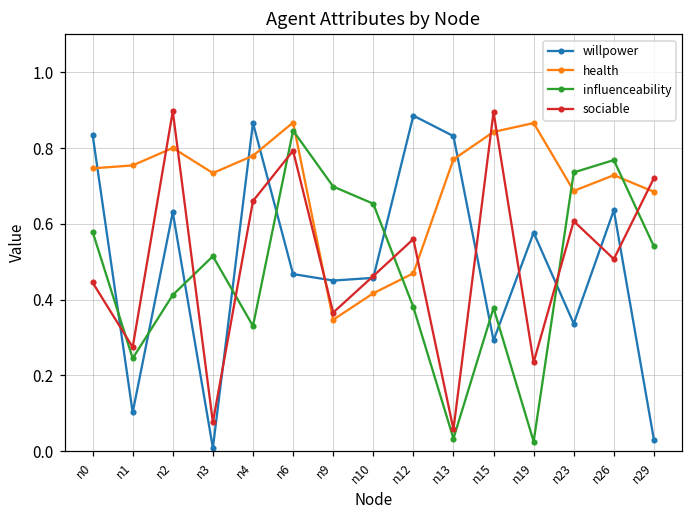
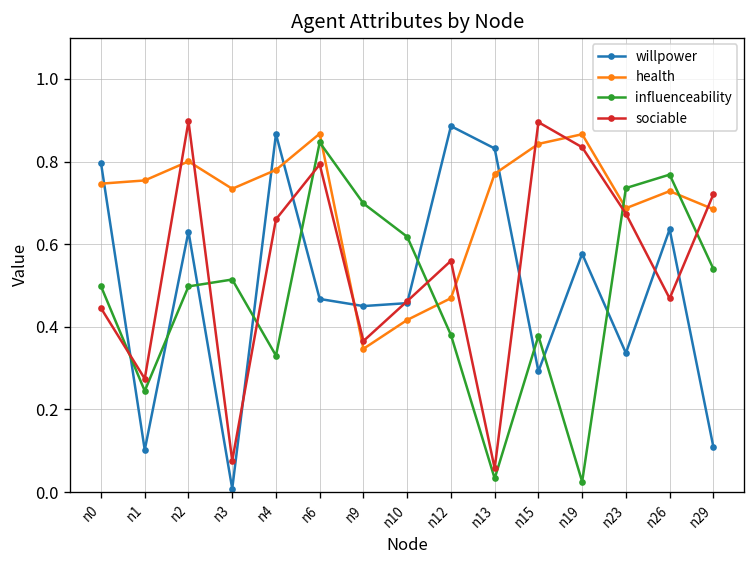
willpower, n0: 0.84 -> 0.80
influenceability, n0: 0.58 -> 0.50
influenceability, n2: 0.41 -> 0.50
influenceability, n10: 0.65 -> 0.62
sociable, n19: 0.23 -> 0.83
sociable, n23: 0.61 -> 0.67
sociable, n26: 0.51 -> 0.47
willpower, n29: 0.03 -> 0.11
